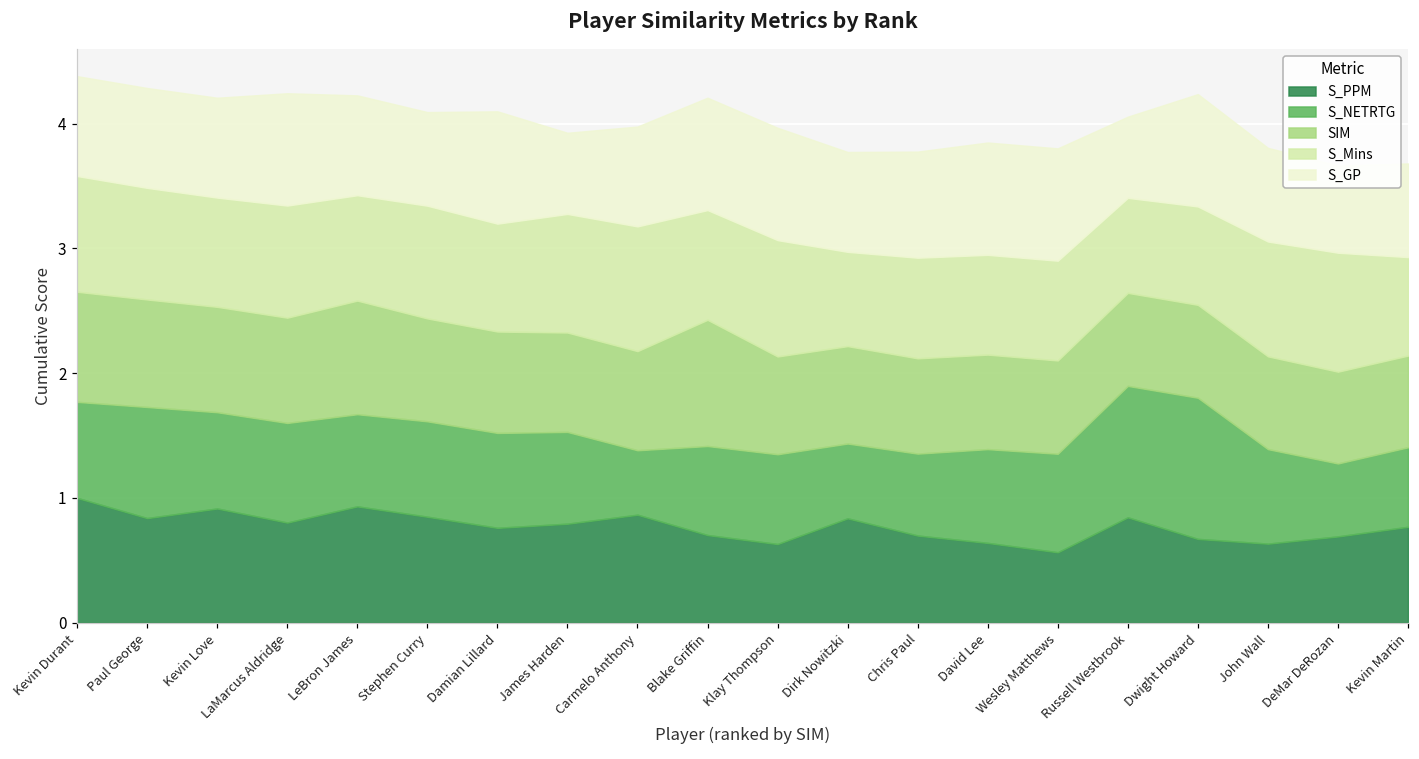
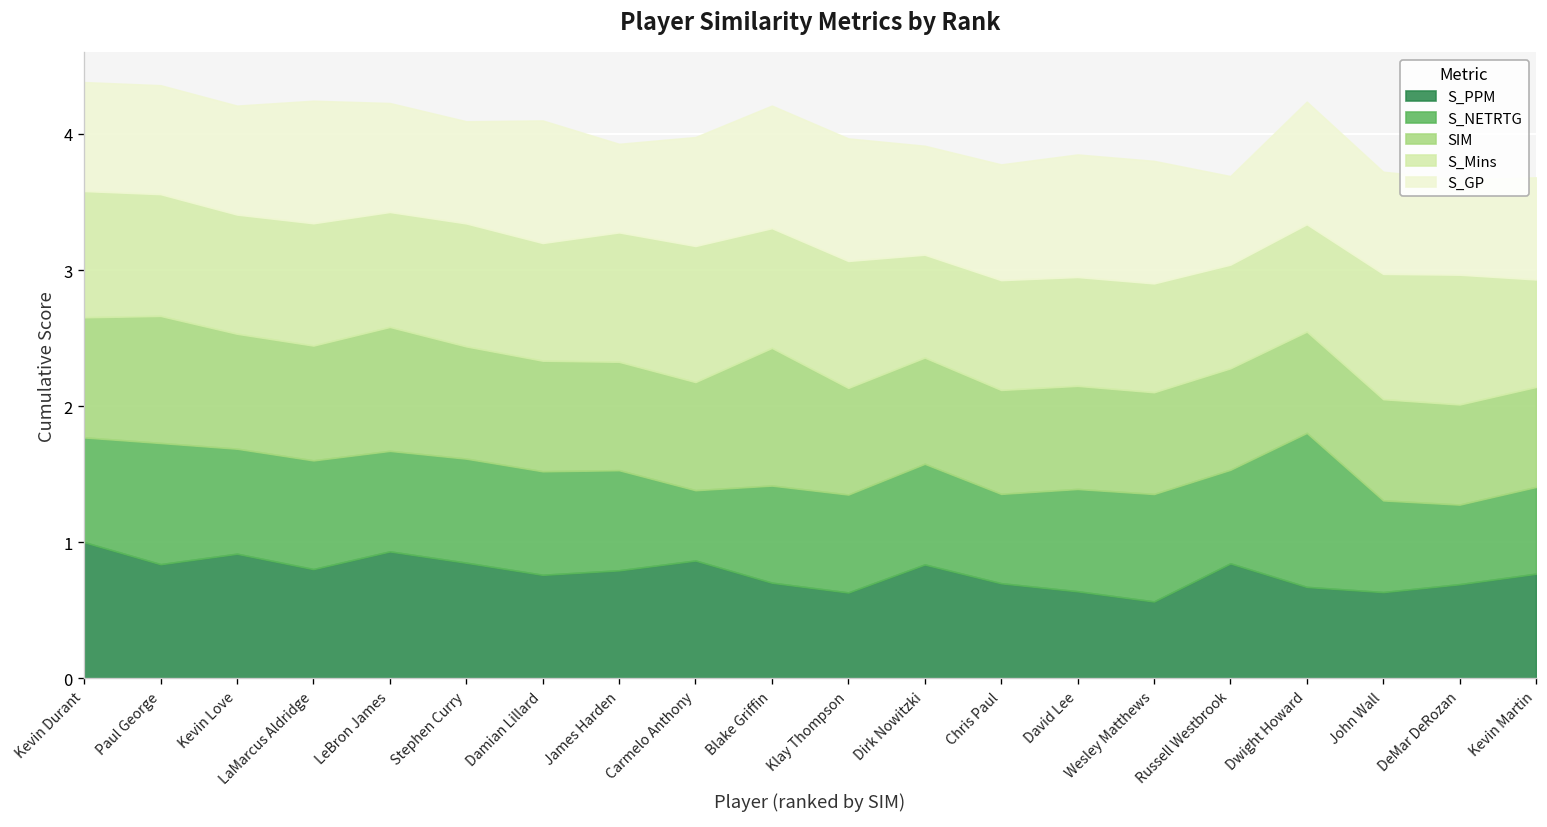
SIM, Paul George: 0.86 -> 0.93
S_NETRTG, Dirk Nowitzki: 0.60 -> 0.74
S_NETRTG, Russell Westbrook: 1.05 -> 0.69
S_NETRTG, John Wall: 0.76 -> 0.67
